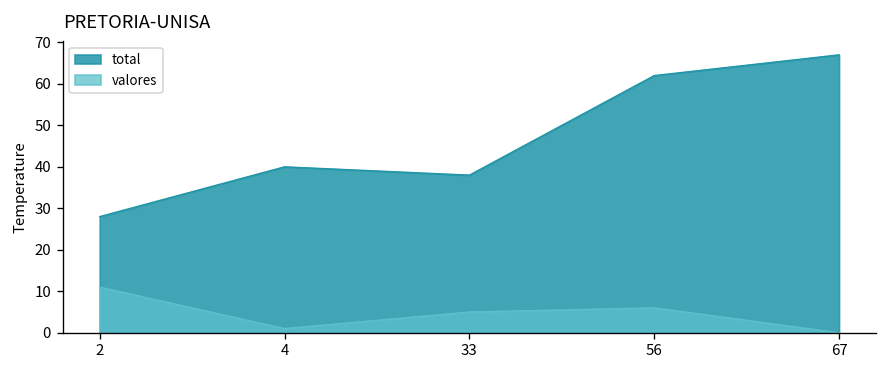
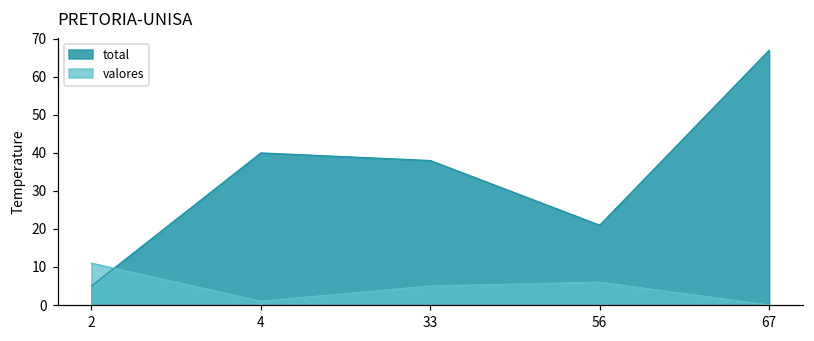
total, 2: 28 -> 5
total, 56: 62 -> 21
